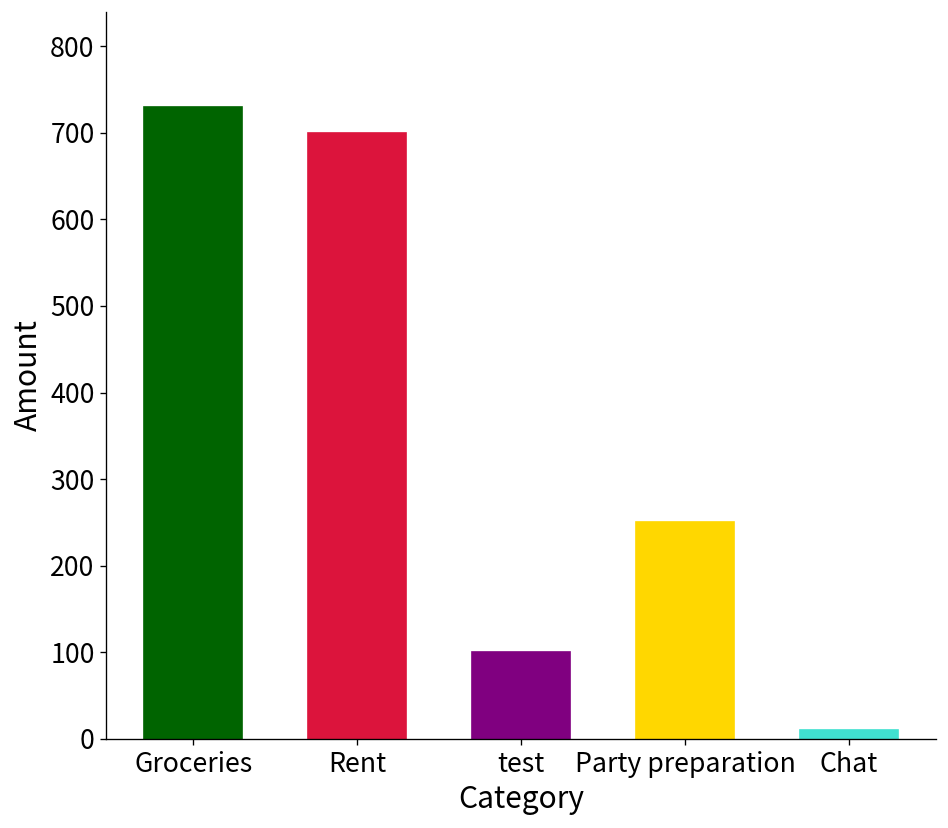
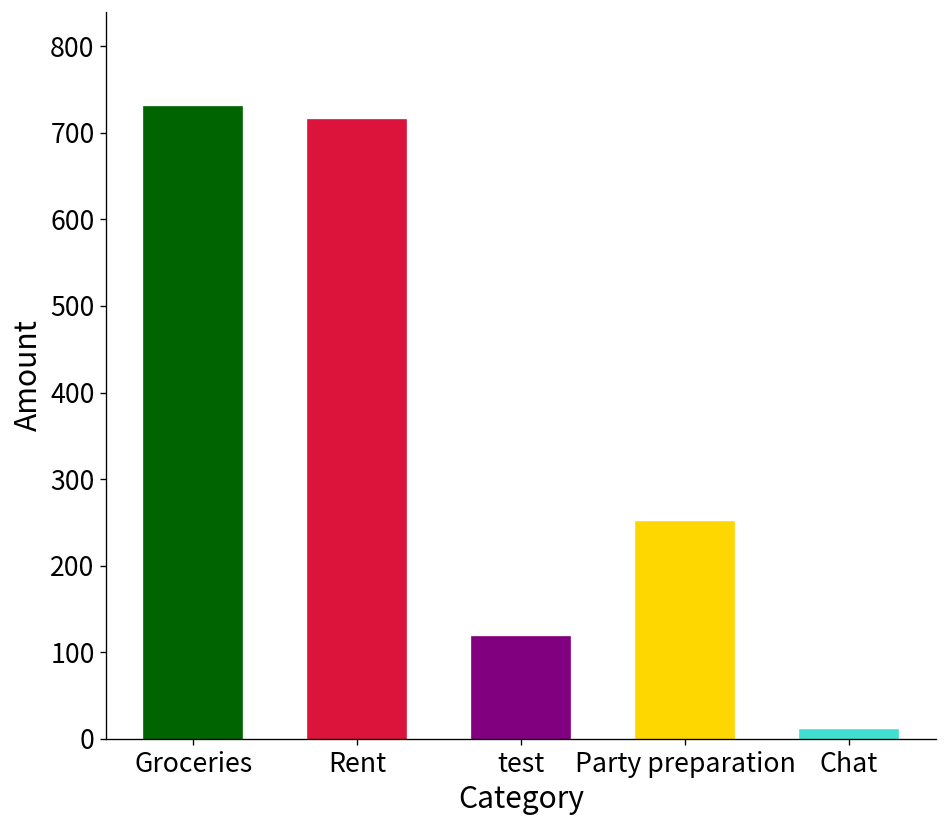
Rent: 700 -> 720
test: 100 -> 120
